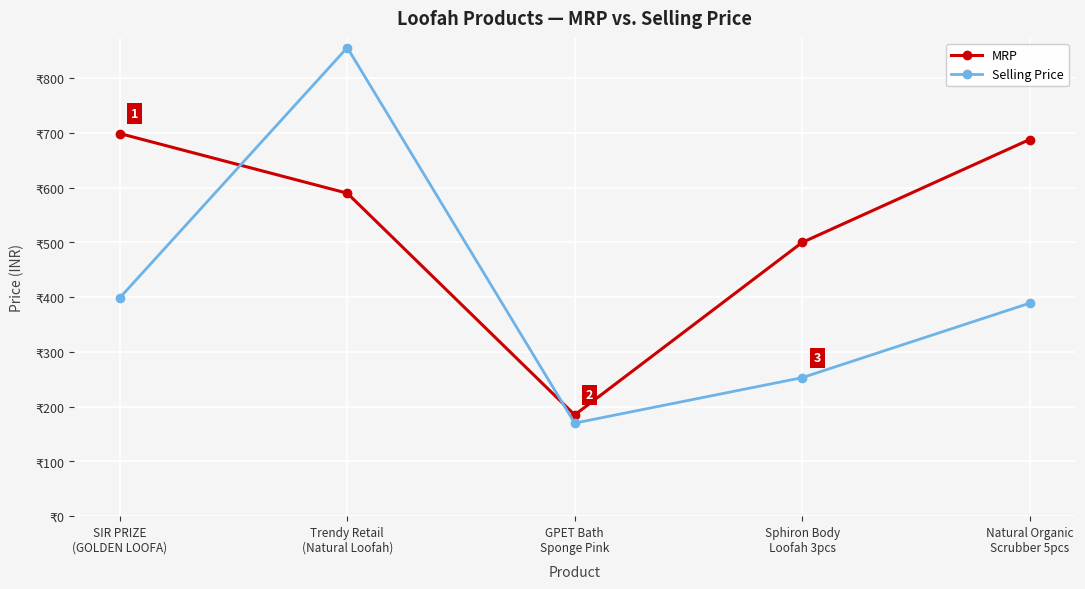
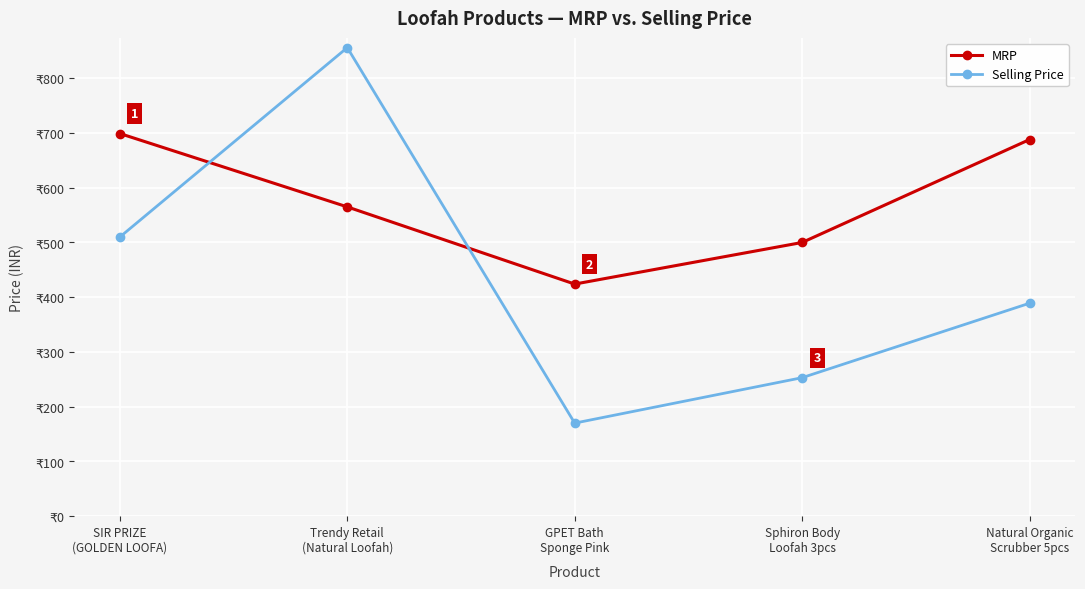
Selling Price, SIR PRIZE (GOLDEN LOOFA): ₹400 -> ₹510
MRP, Trendy Retail (Natural Loofah): ₹590 -> ₹570
MRP, GPET Bath Sponge Pink: ₹190 -> ₹420
